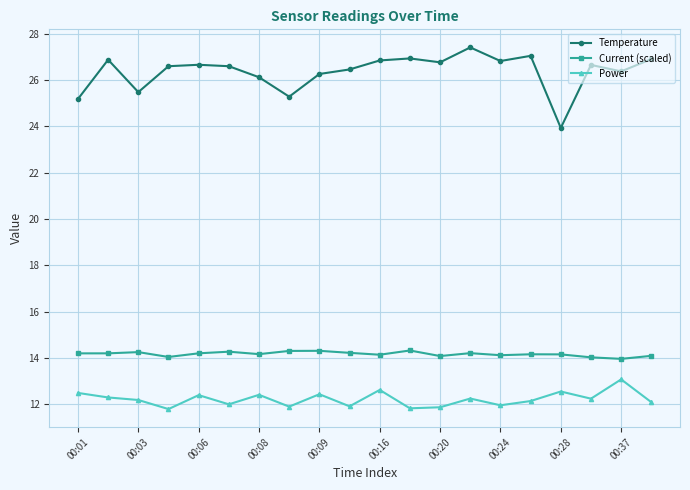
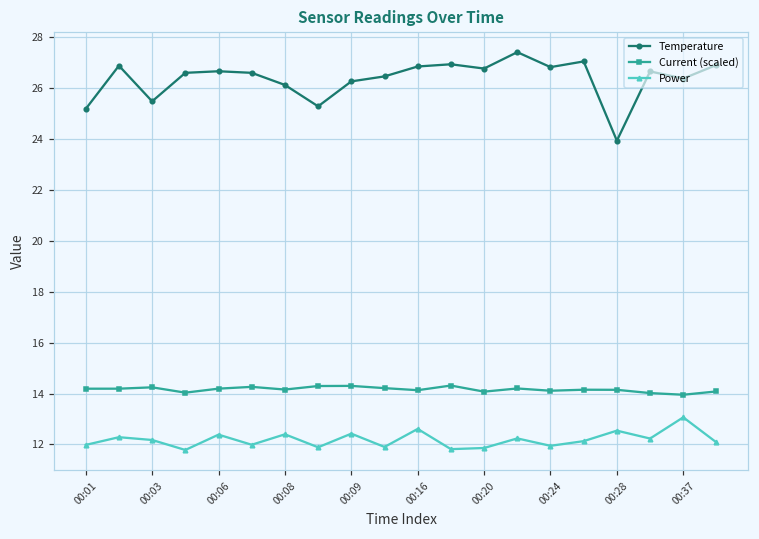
Power, 00:01: 12.5 -> 12.0
